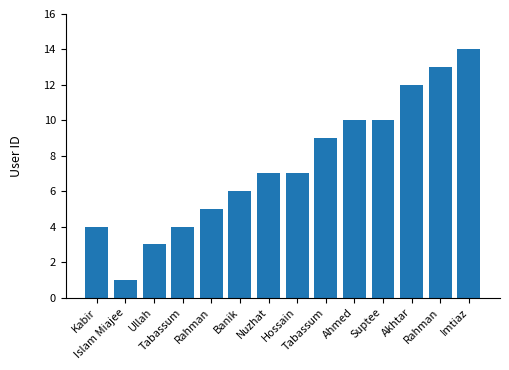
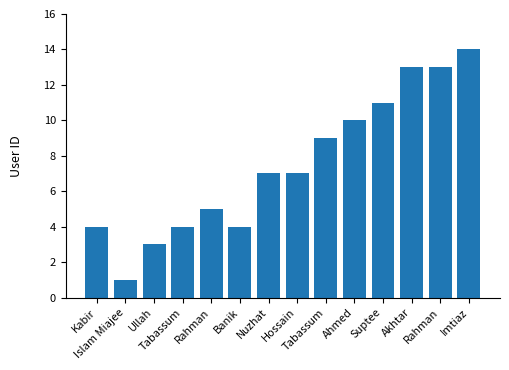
Banik: 6 -> 4
Suptee: 10 -> 11
Akhtar: 12 -> 13
